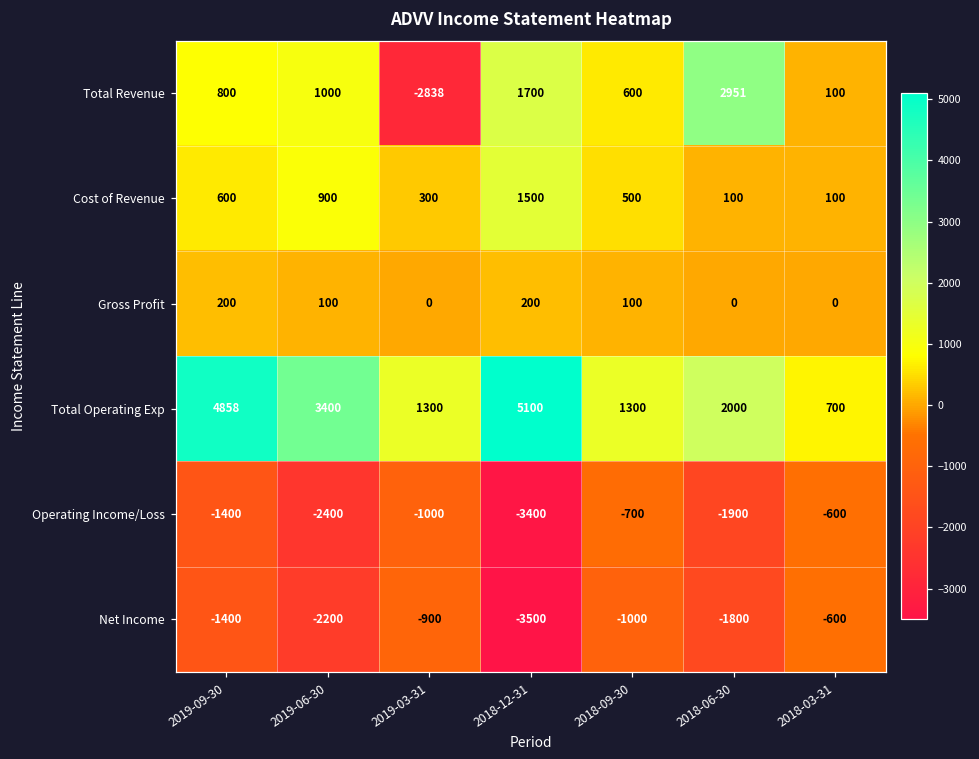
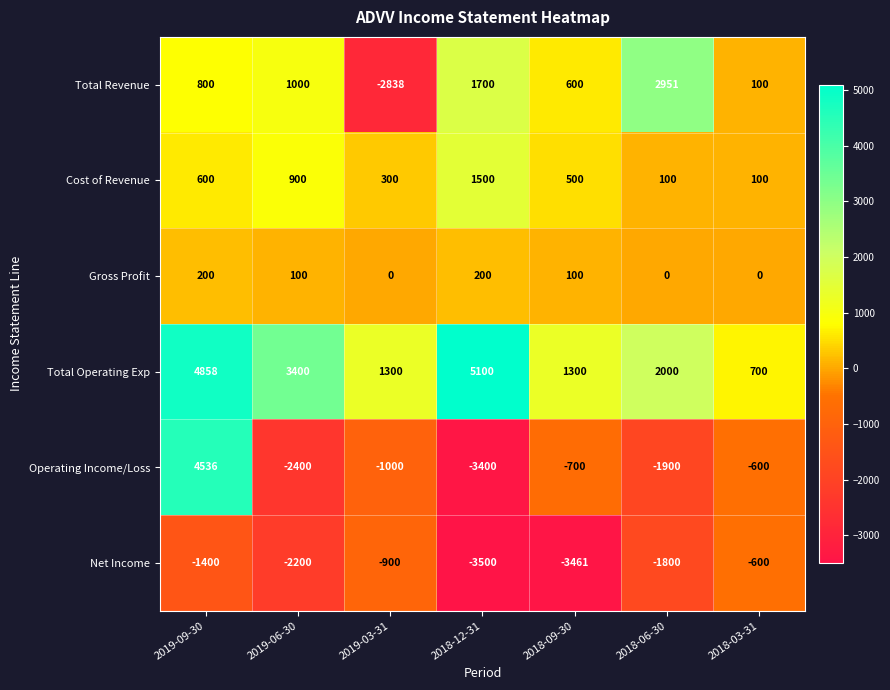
Operating Income/Loss, 2019-09-30: -1400 -> 4536
Net Income, 2018-09-30: -1000 -> -3461
